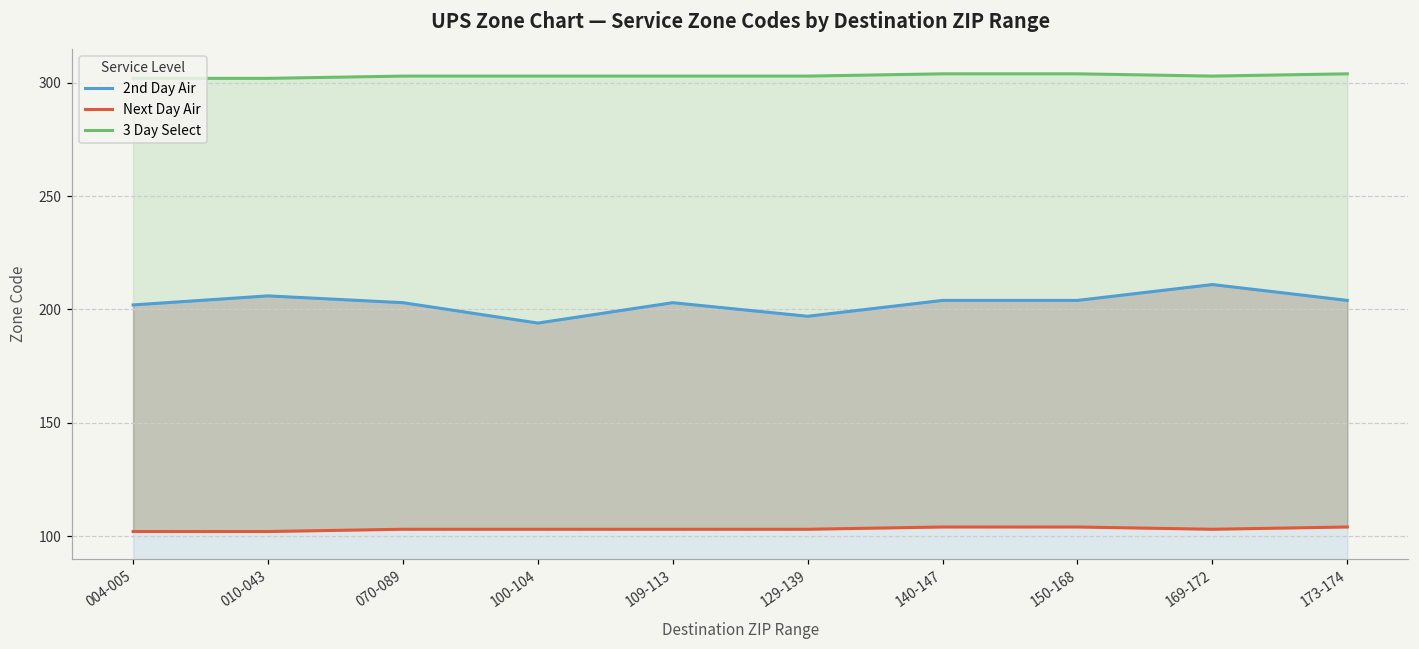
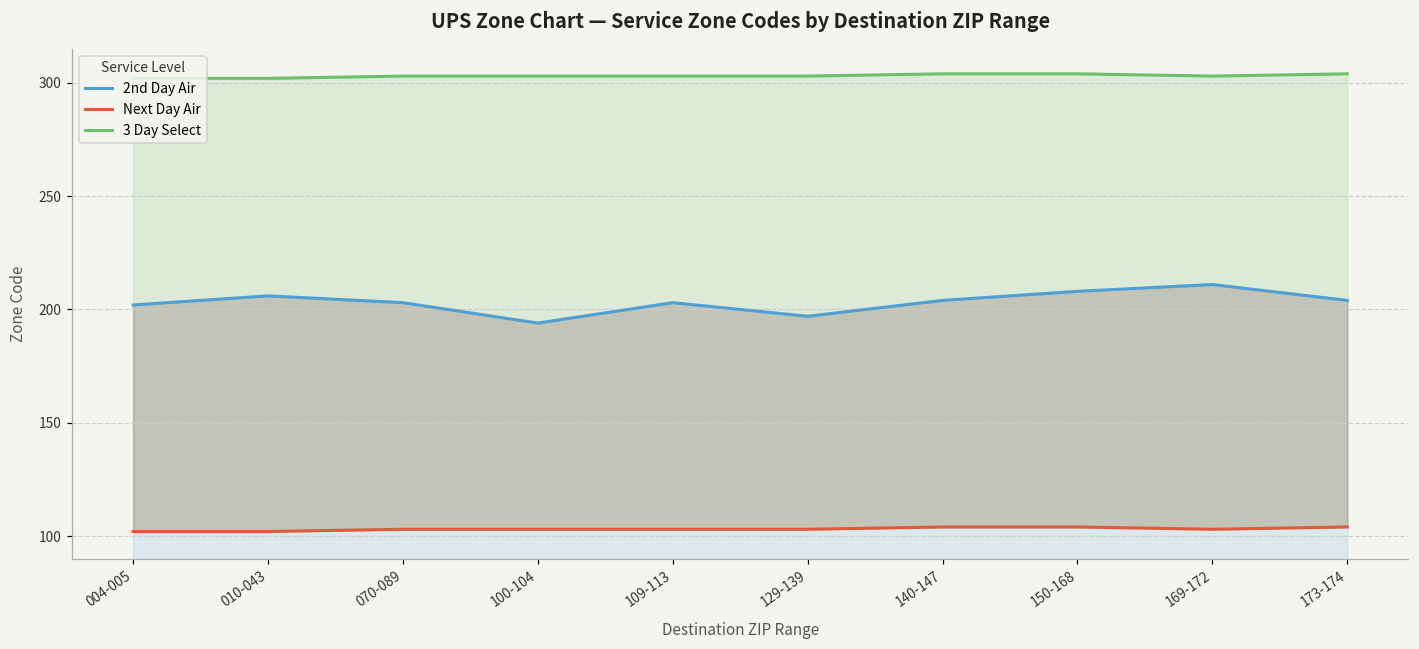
2nd Day Air, 150-168: 204 -> 208
